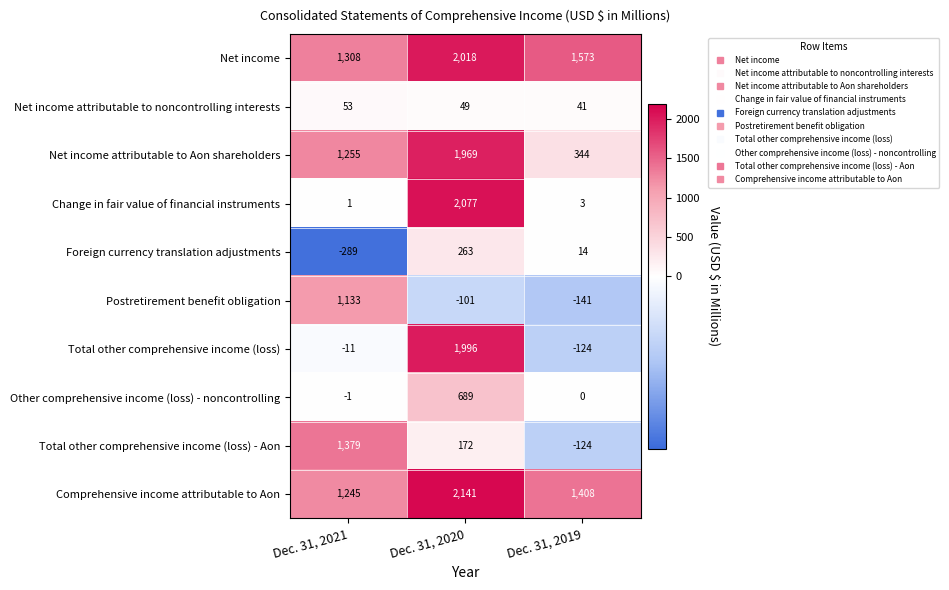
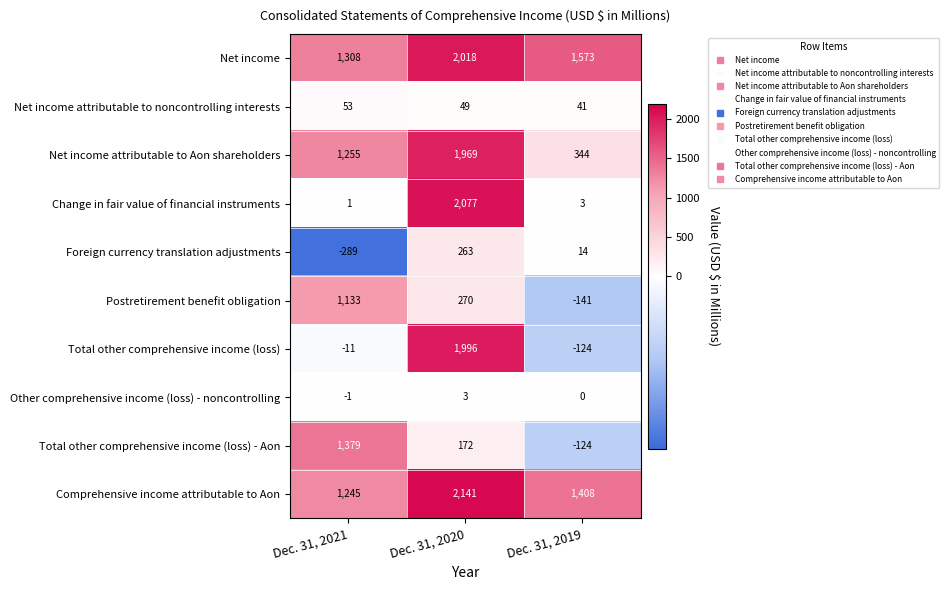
Postretirement benefit obligation, Dec. 31, 2020: -101 -> 270
Other comprehensive income (loss) - noncontrolling, Dec. 31, 2020: 689 -> 3
